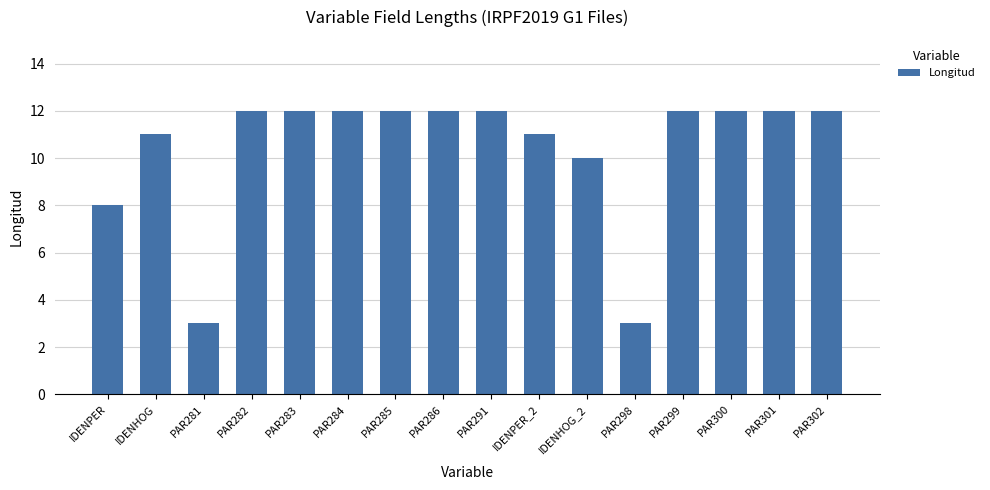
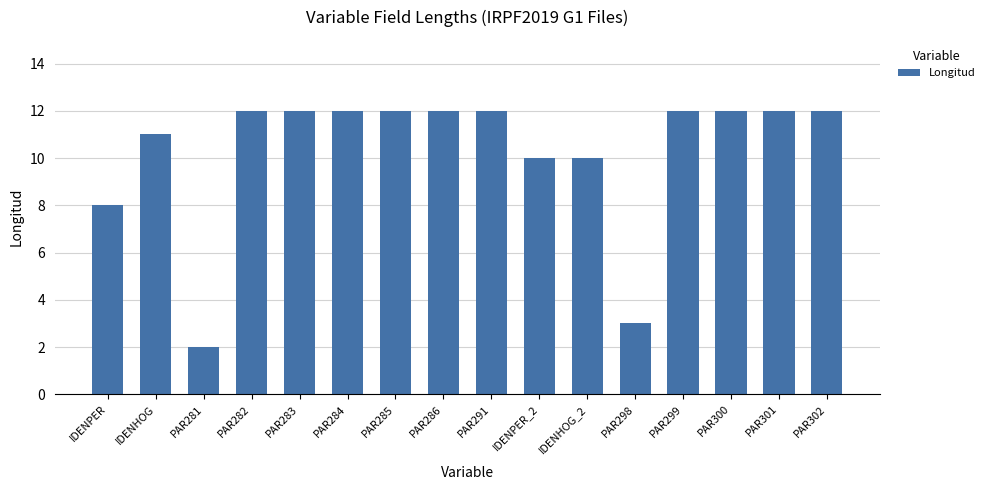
PAR281: 3 -> 2
IDENPER_2: 11 -> 10
